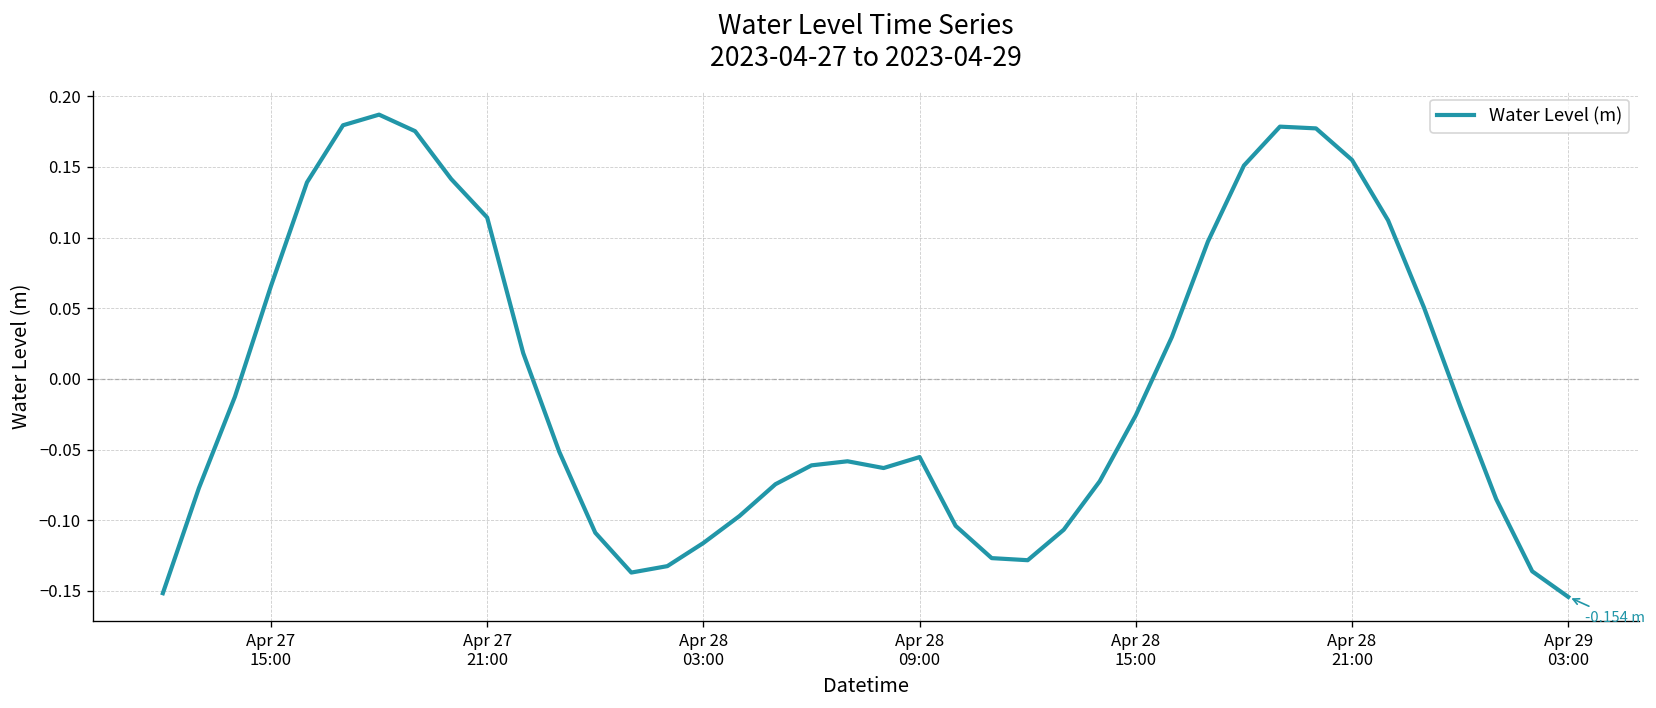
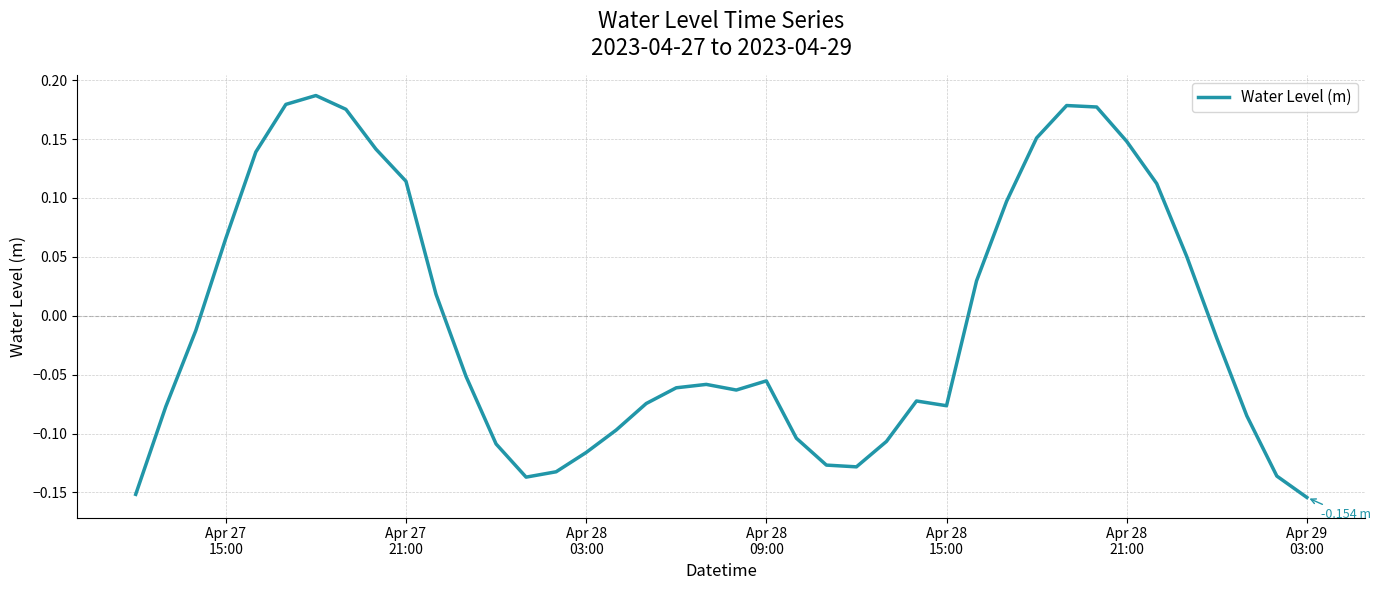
Apr 28 15:00: -0.026 -> -0.076
Apr 28 21:00: 0.155 -> 0.148
